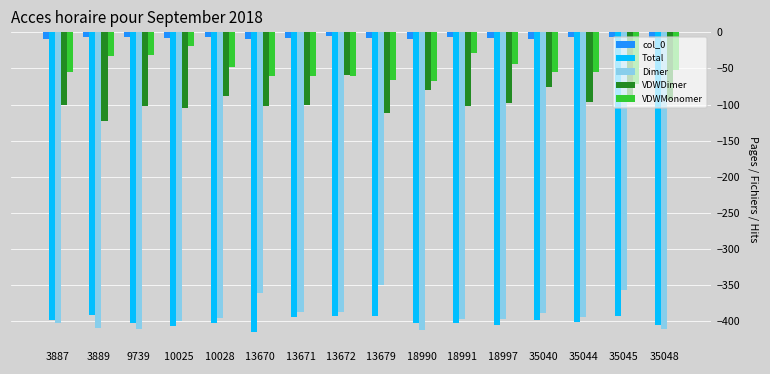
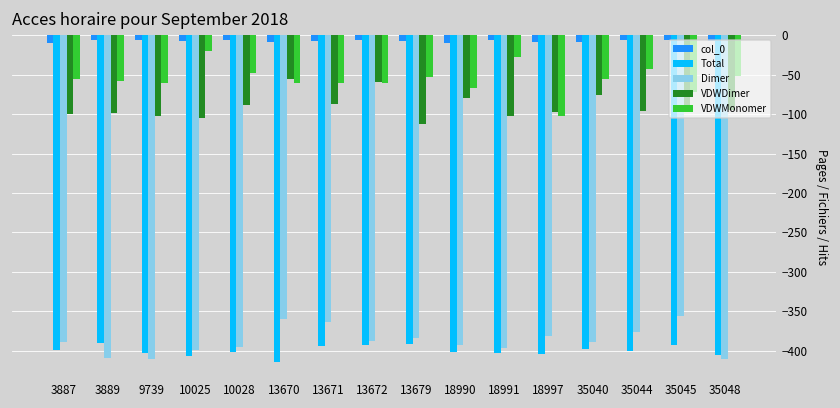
Dimer, 3887: -400 -> -390
VDWDimer, 3889: -120 -> -100
VDWMonomer, 3889: -30 -> -60
VDWMonomer, 9739: -30 -> -60
VDWDimer, 13670: -100 -> -60
Dimer, 13671: -390 -> -360
VDWDimer, 13671: -100 -> -90
Dimer, 13679: -350 -> -380
VDWMonomer, 13679: -70 -> -50
Dimer, 18990: -410 -> -390
Dimer, 18997: -400 -> -380
VDWMonomer, 18997: -40 -> -100
Dimer, 35044: -390 -> -380
VDWMonomer, 35044: -60 -> -40
